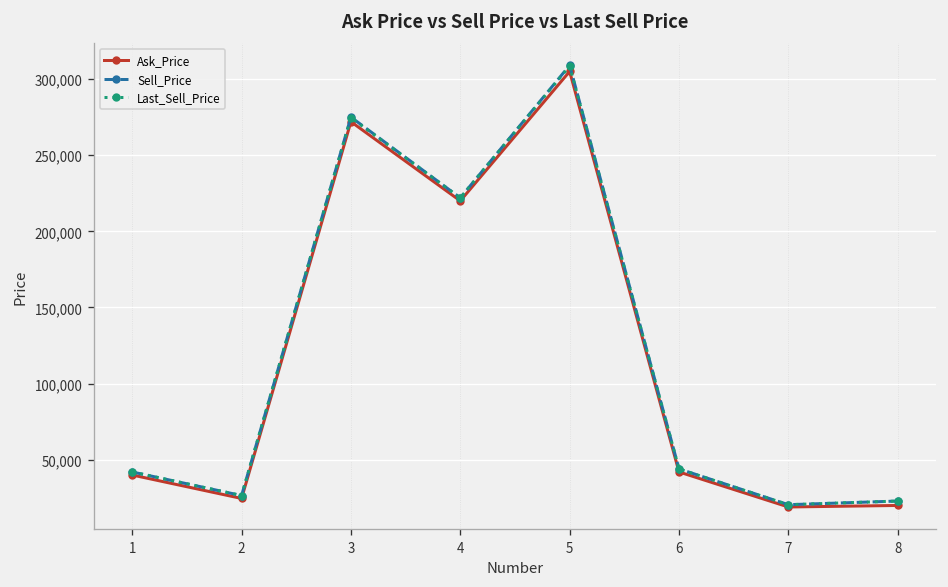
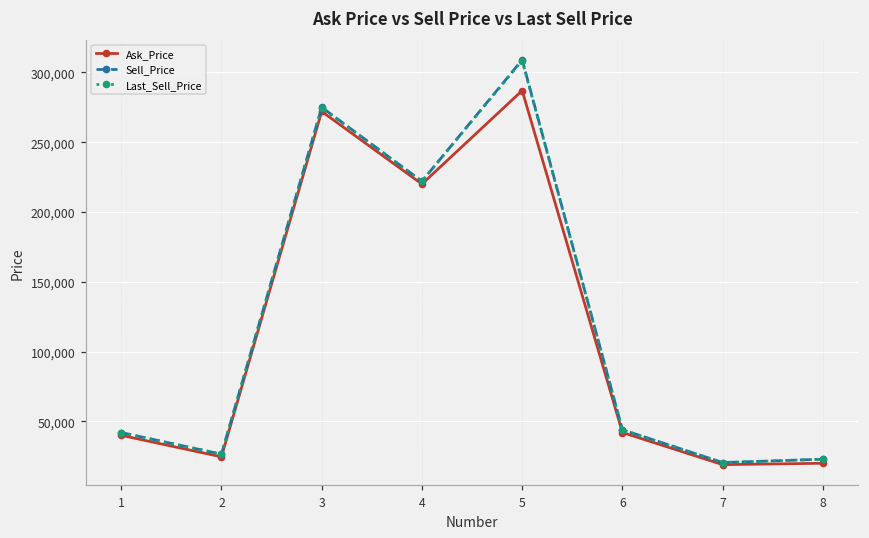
Ask_Price, 5: 305,000 -> 287,000
